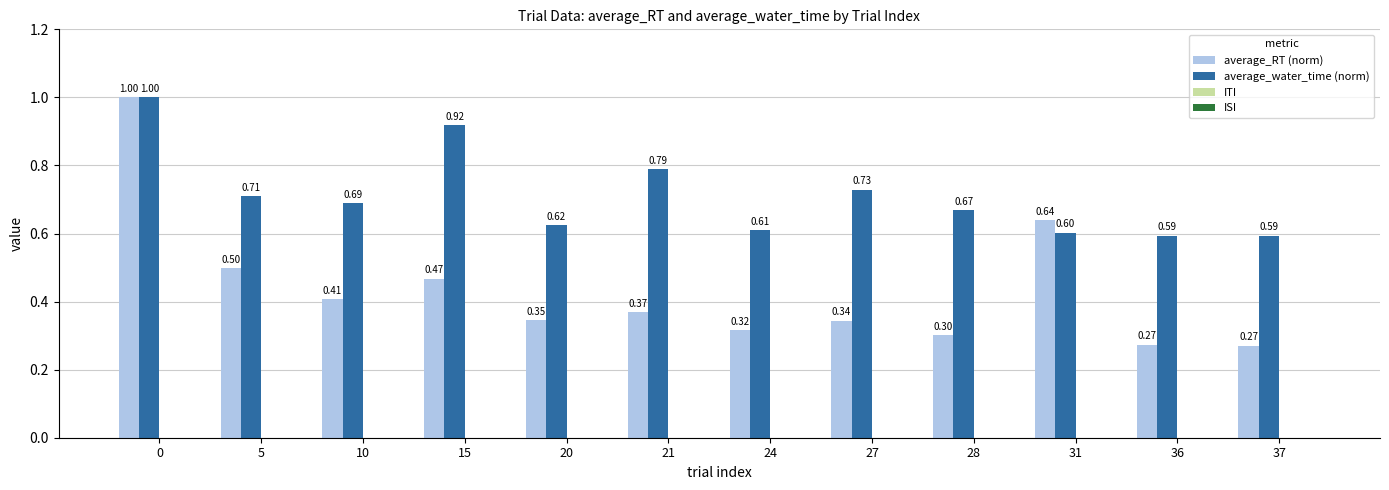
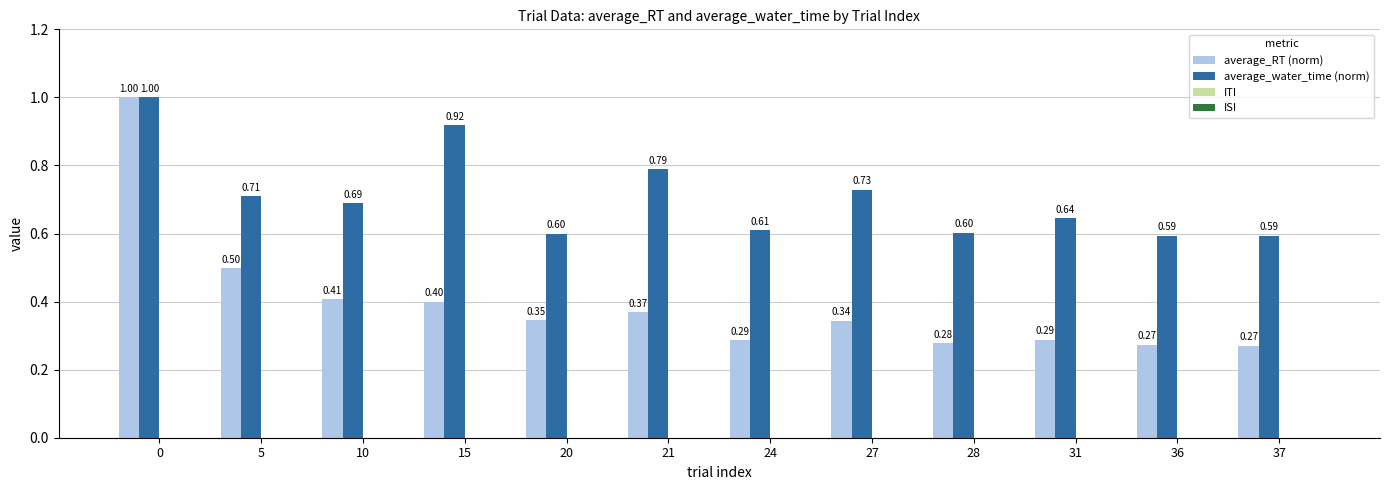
average_RT (norm), 15: 0.47 -> 0.40
average_water_time (norm), 20: 0.62 -> 0.60
average_RT (norm), 24: 0.32 -> 0.29
average_RT (norm), 28: 0.30 -> 0.28
average_water_time (norm), 28: 0.67 -> 0.60
average_RT (norm), 31: 0.64 -> 0.29
average_water_time (norm), 31: 0.60 -> 0.64
